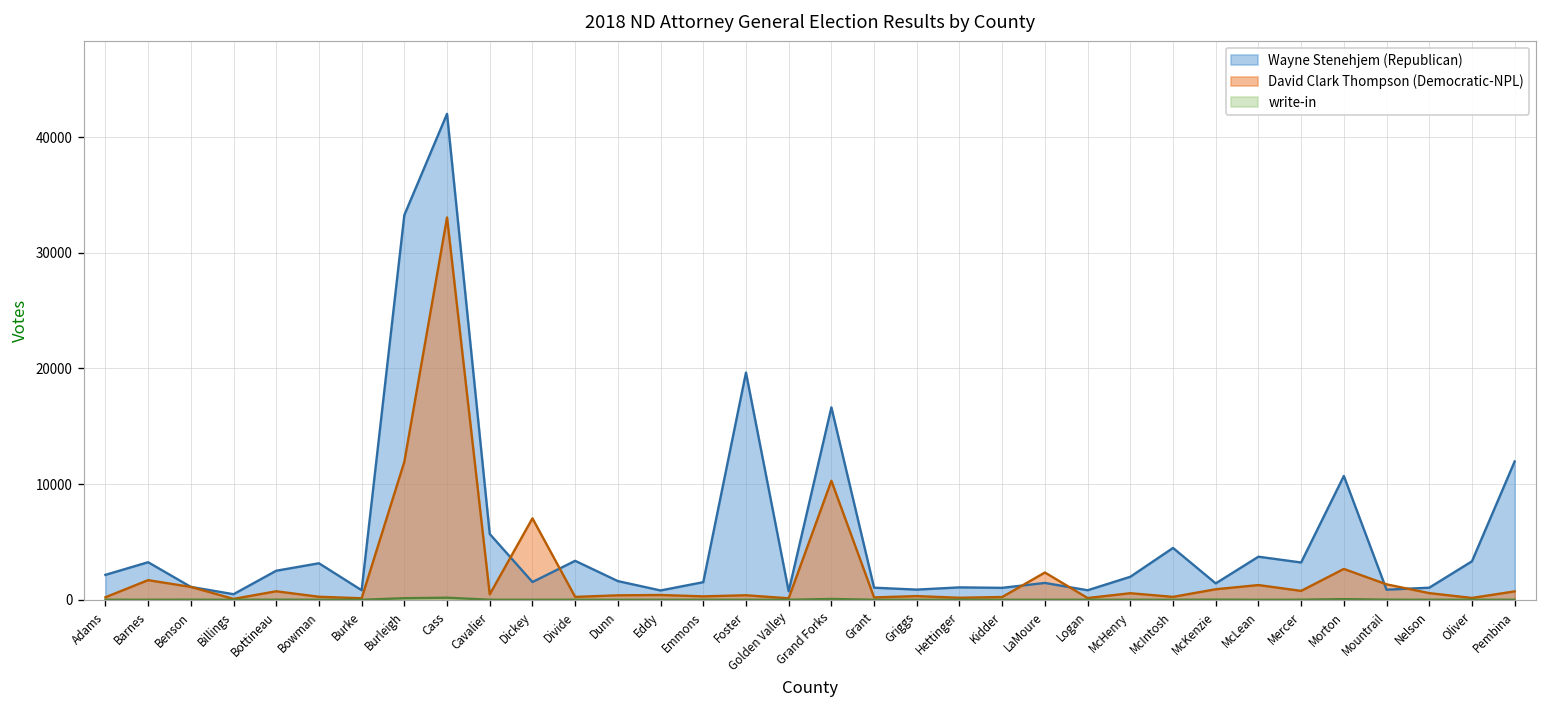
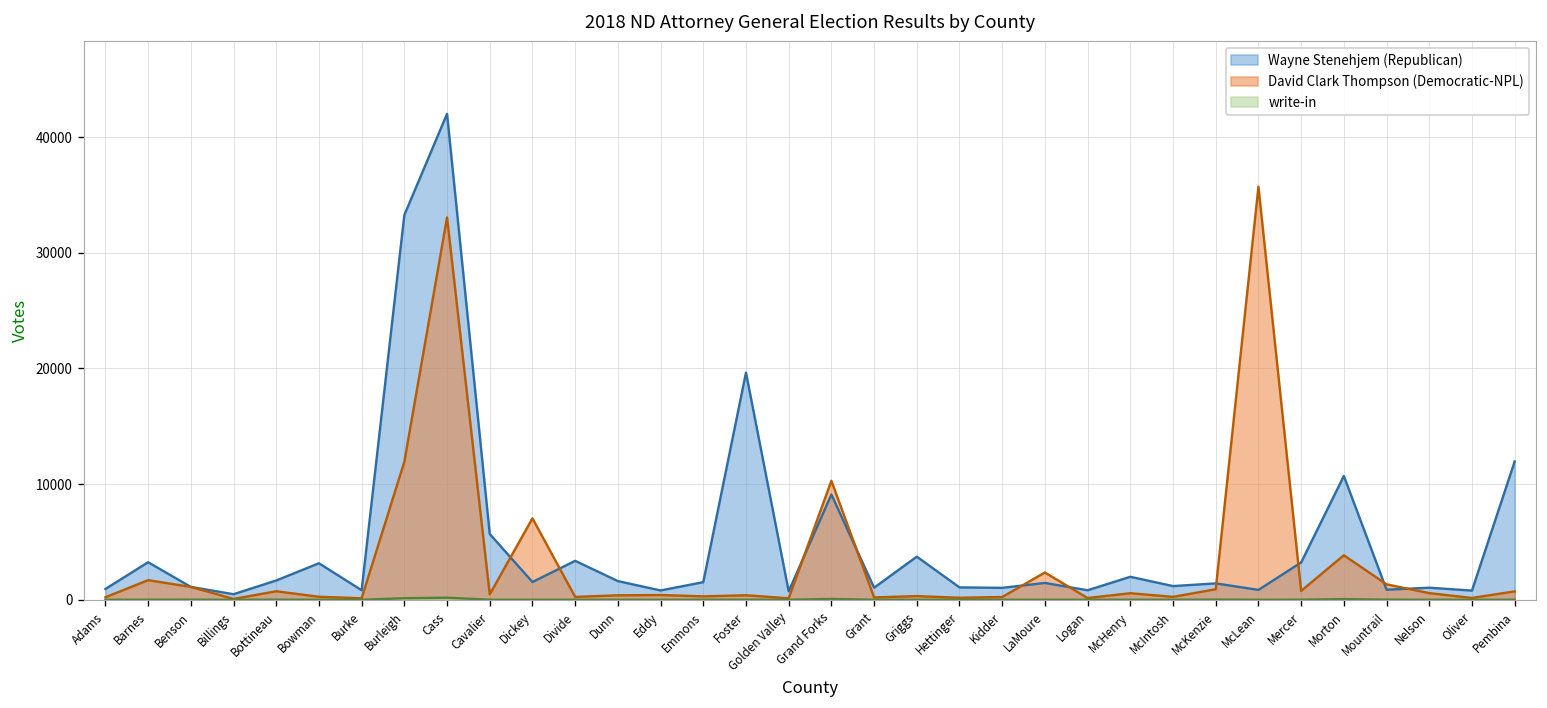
Wayne Stenehjem (Republican), Adams: 2000 -> 1000
Wayne Stenehjem (Republican), Bottineau: 3000 -> 2000
Wayne Stenehjem (Republican), Grand Forks: 17000 -> 9000
Wayne Stenehjem (Republican), Griggs: 1000 -> 4000
Wayne Stenehjem (Republican), McIntosh: 4000 -> 1000
Wayne Stenehjem (Republican), McLean: 4000 -> 1000
David Clark Thompson (Democratic-NPL), McLean: 1000 -> 36000
David Clark Thompson (Democratic-NPL), Morton: 3000 -> 4000
Wayne Stenehjem (Republican), Oliver: 3000 -> 1000
